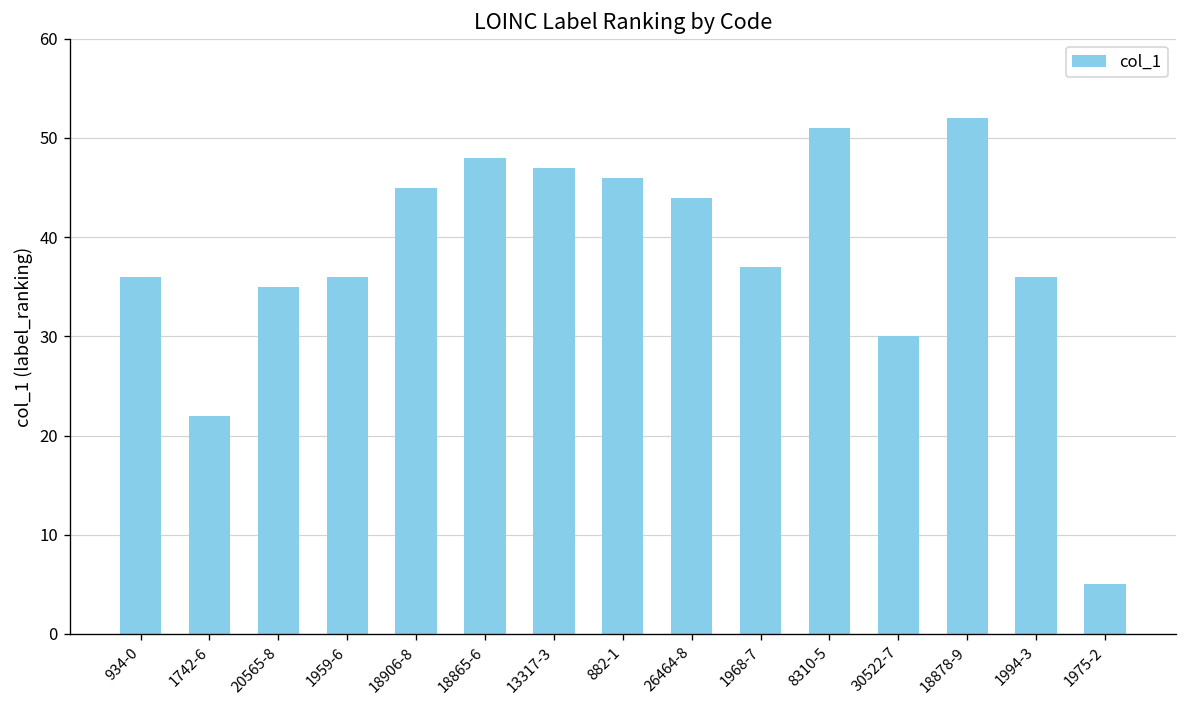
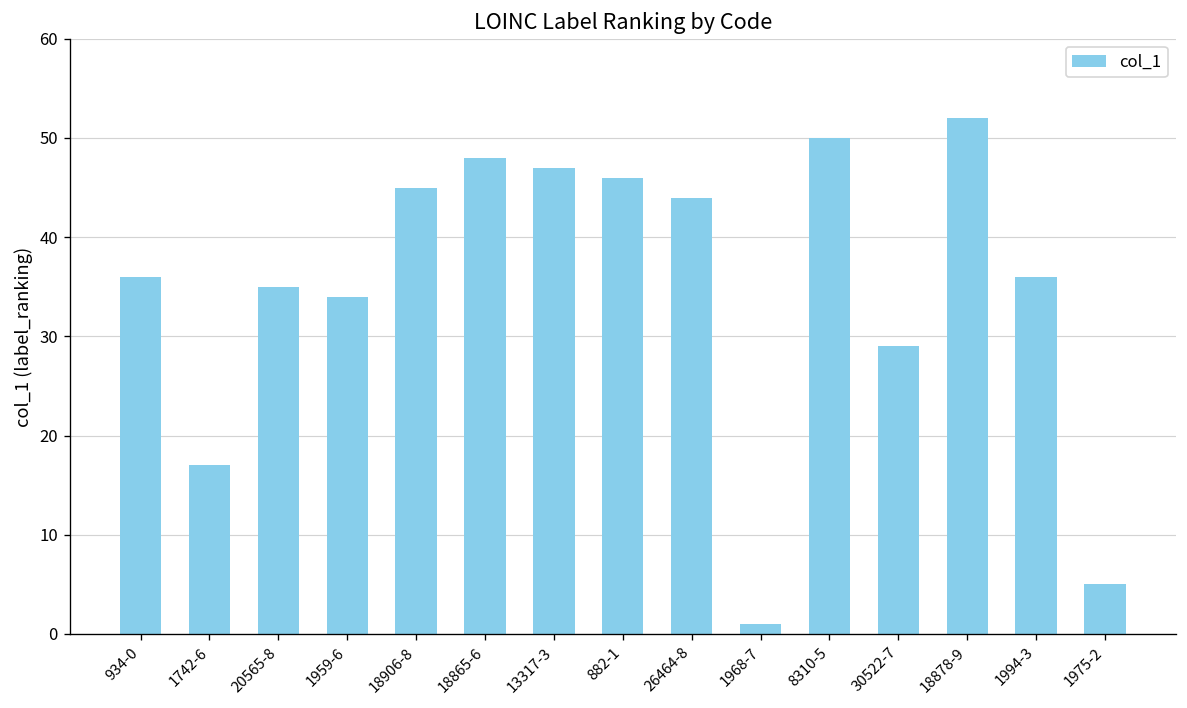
1742-6: 22 -> 17
1959-6: 36 -> 34
1968-7: 37 -> 1
8310-5: 51 -> 50
30522-7: 30 -> 29
